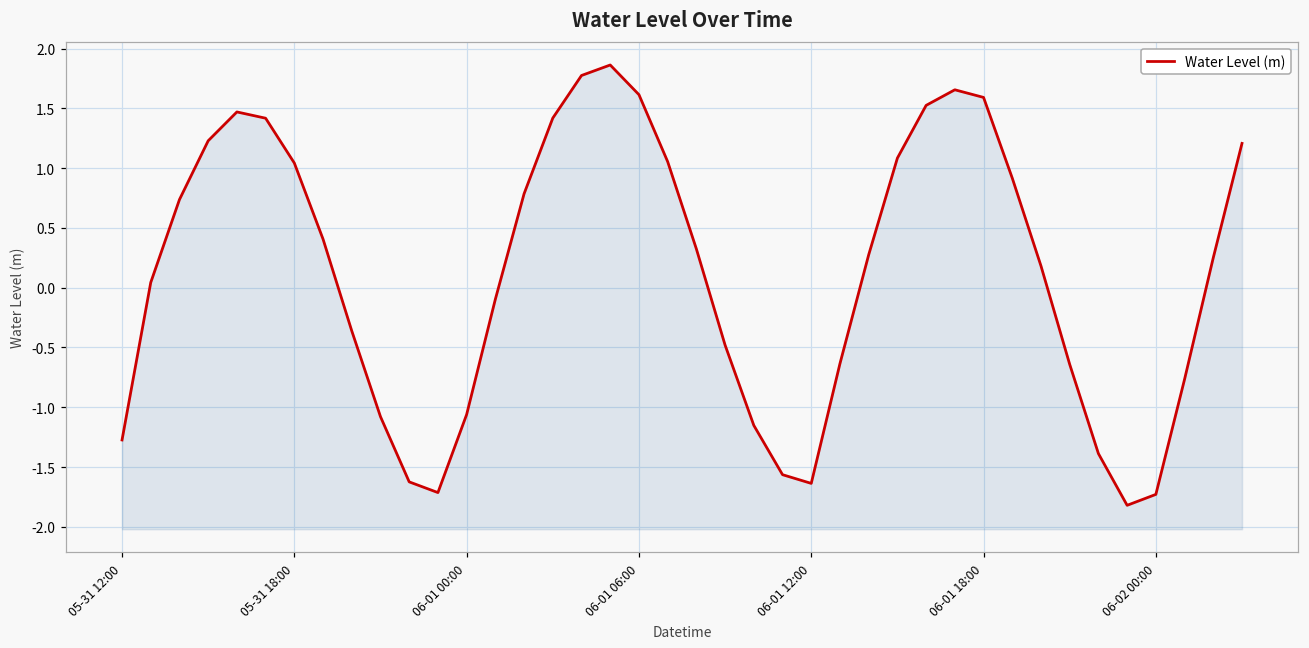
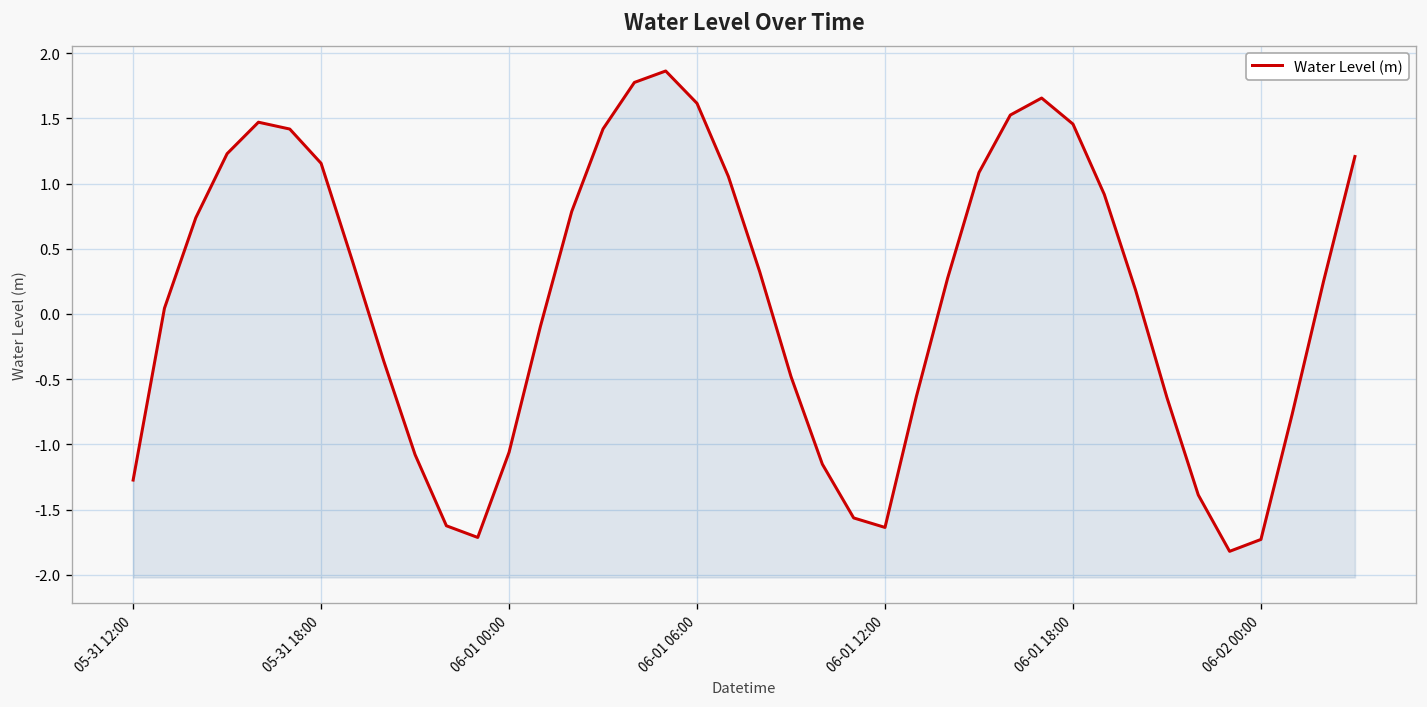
05-31 18:00: 1.04 -> 1.16
06-01 18:00: 1.59 -> 1.46
